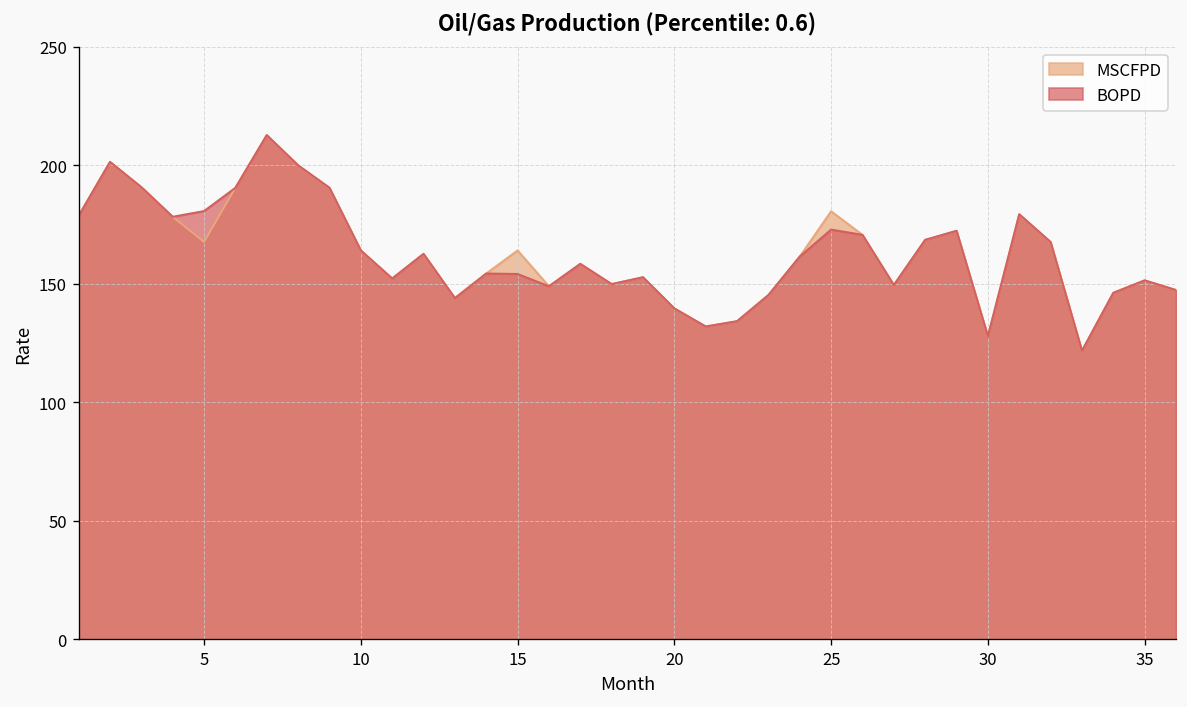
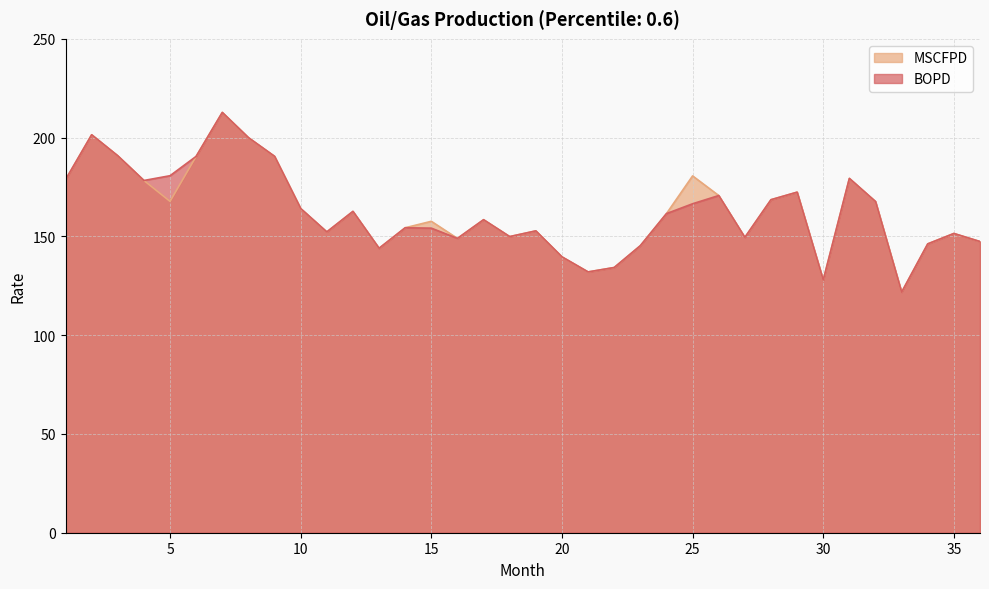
MSCFPD, 15: 164 -> 158
BOPD, 25: 173 -> 167
